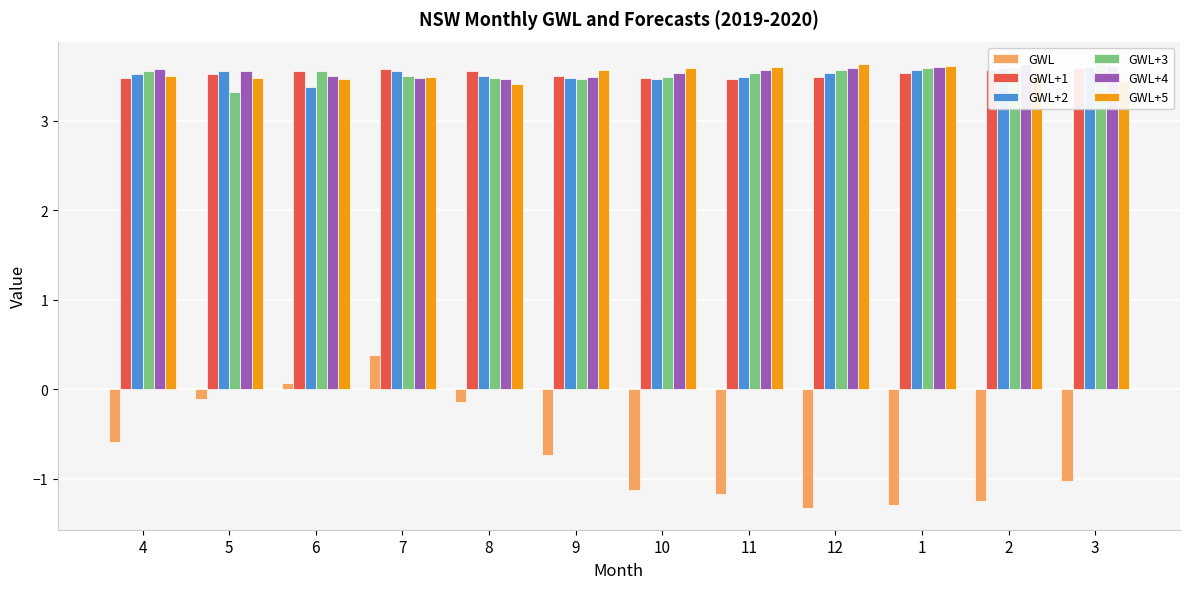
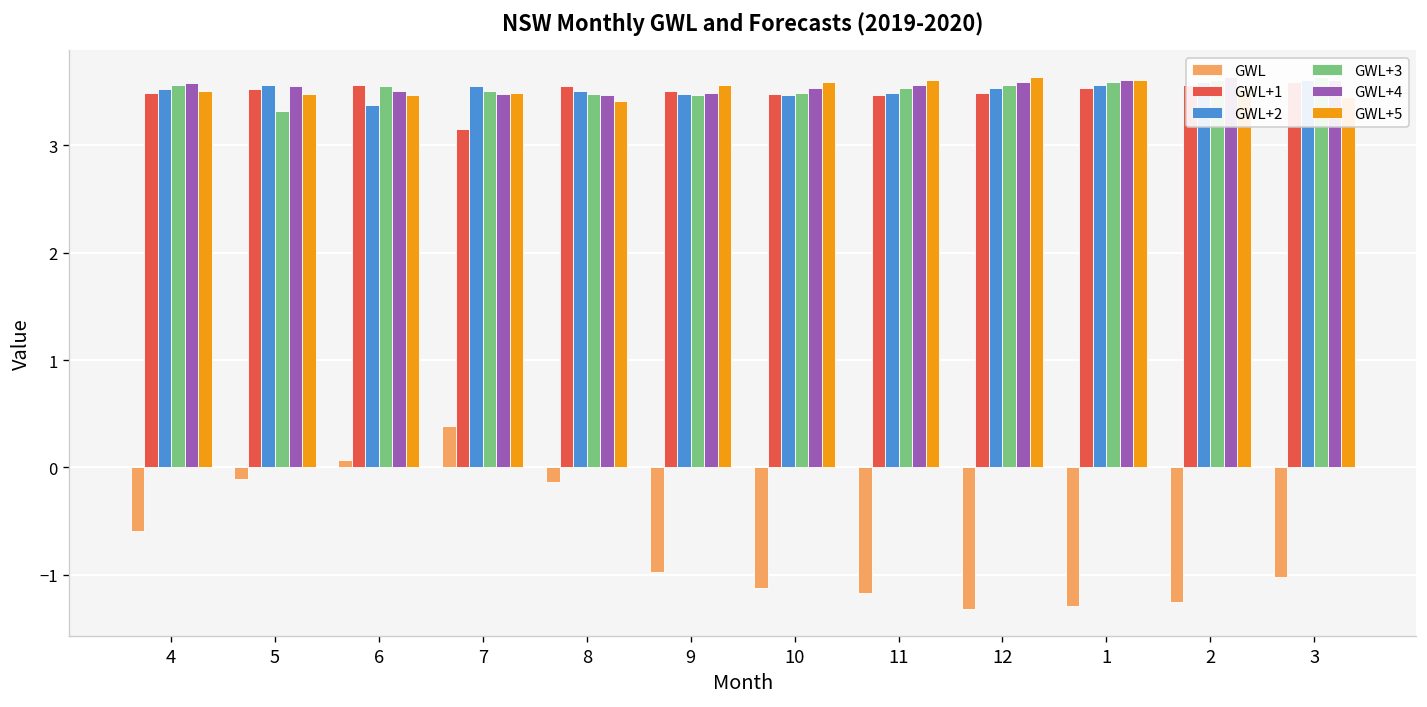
GWL+1, 7: 3.6 -> 3.2
GWL, 9: -0.7 -> -1.0
